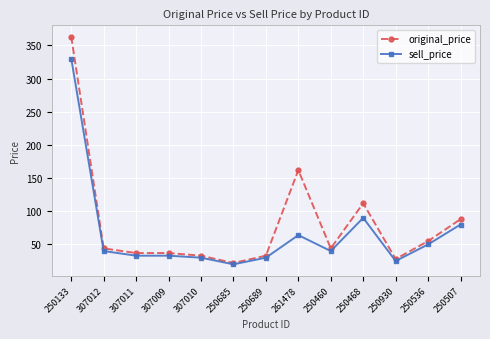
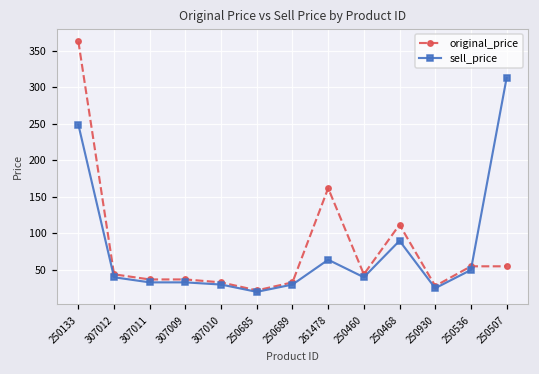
sell_price, 250133: 330 -> 250
original_price, 250507: 90 -> 60
sell_price, 250507: 80 -> 310
